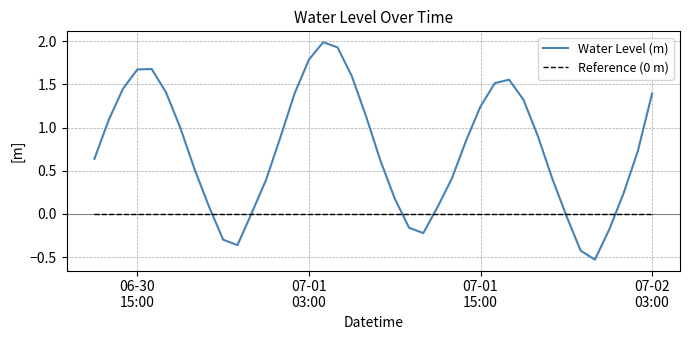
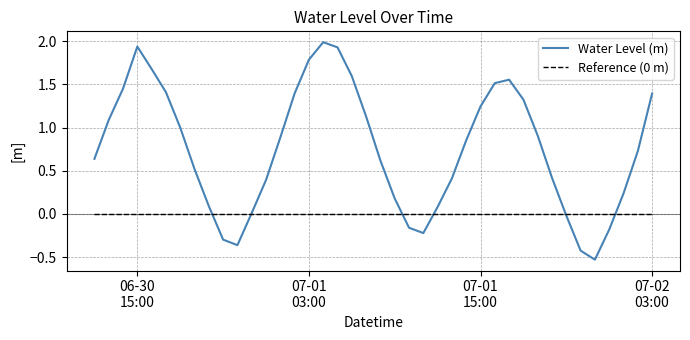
Water Level (m), 06-30 15:00: 1.7 -> 1.9
